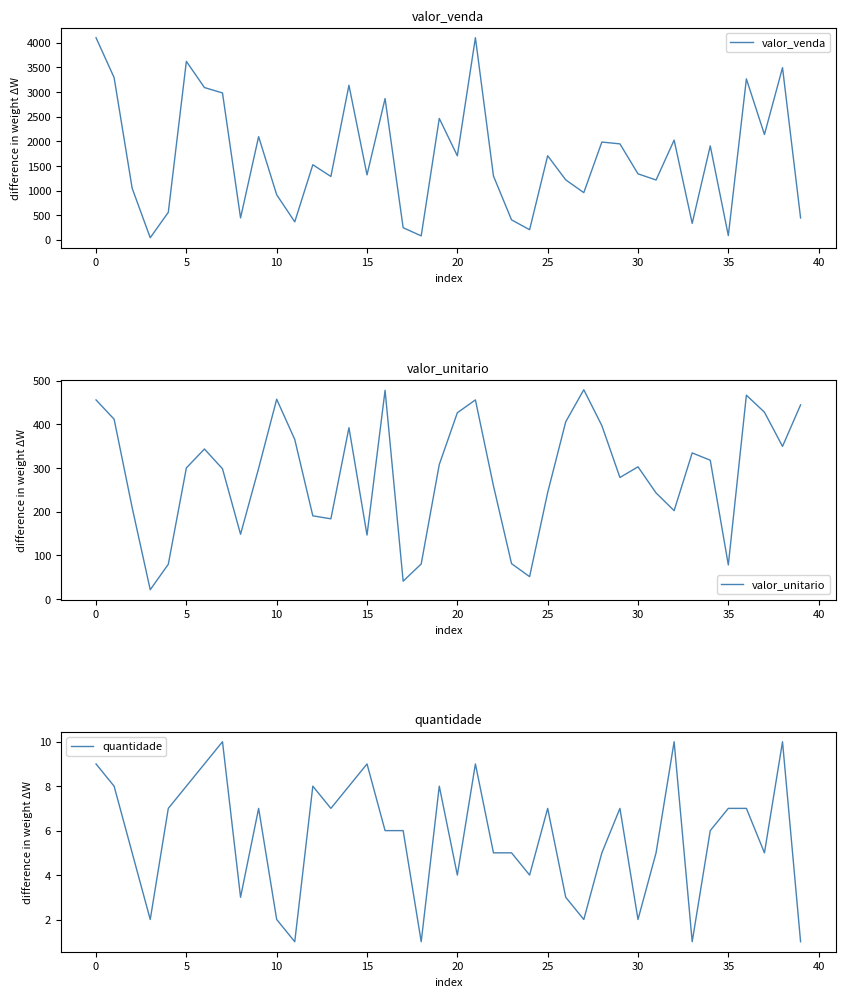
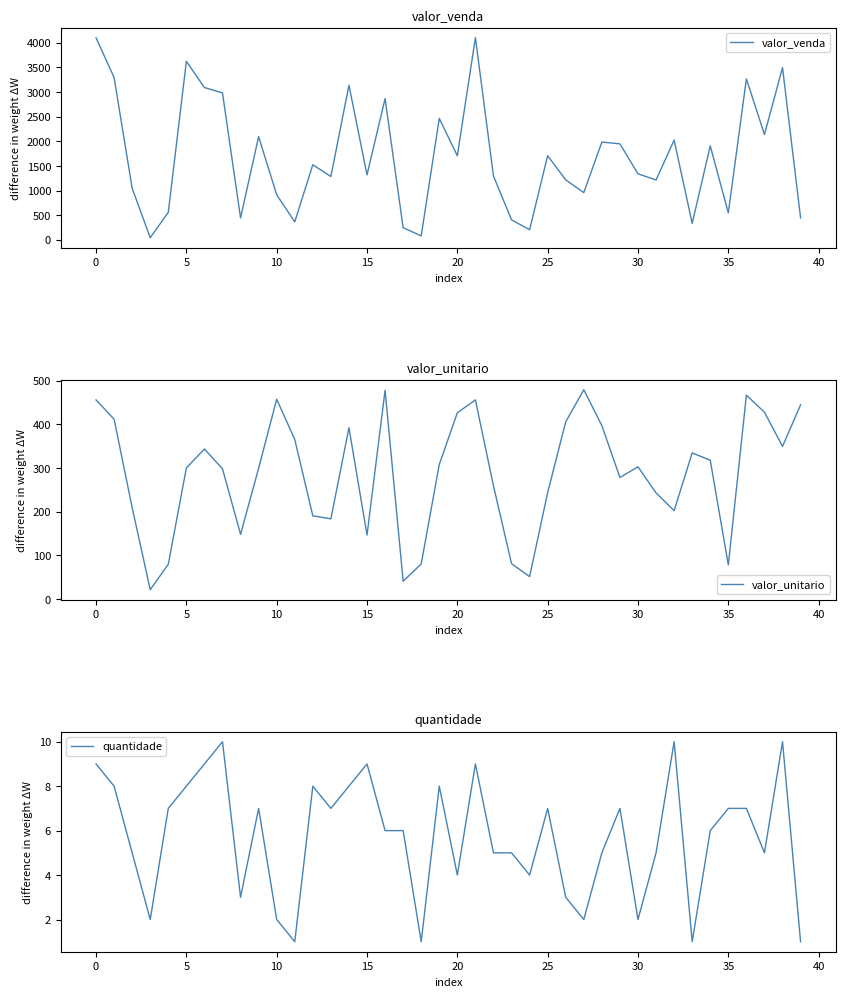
valor_venda, 35: 100 -> 500
